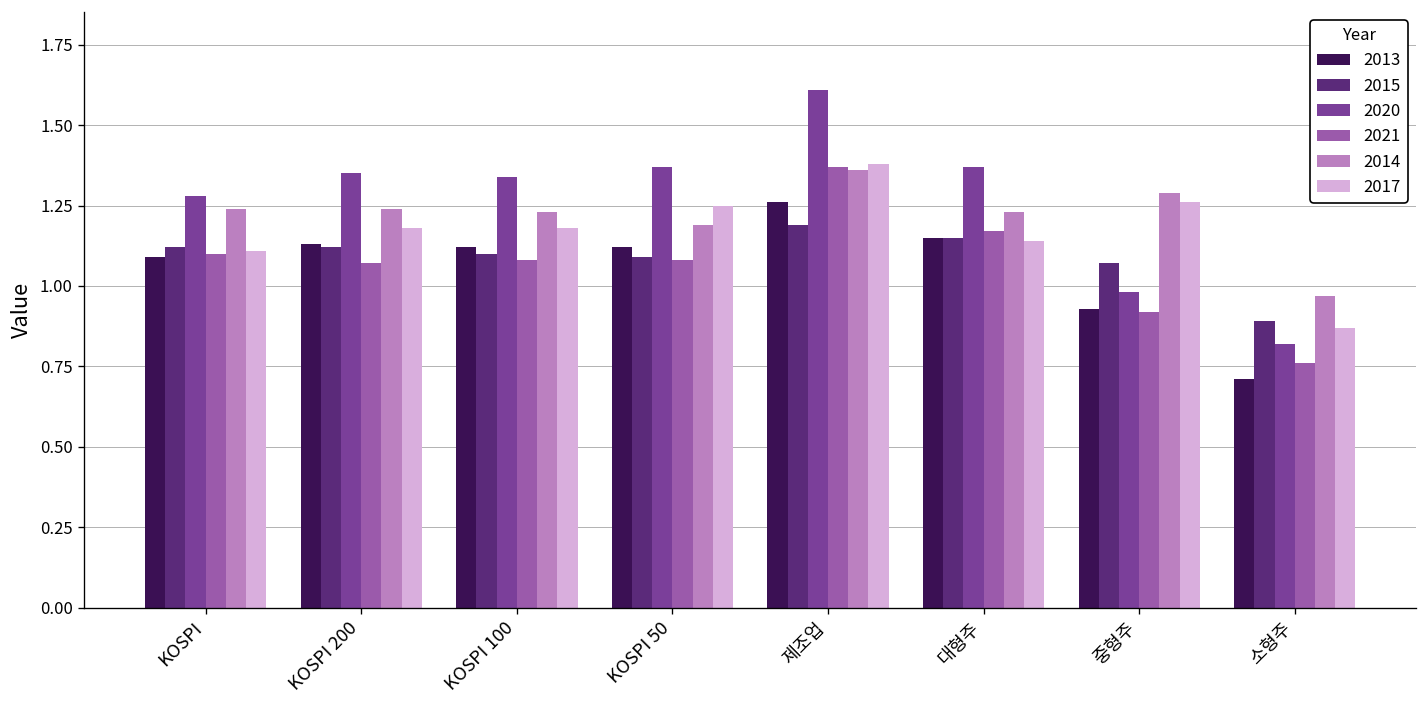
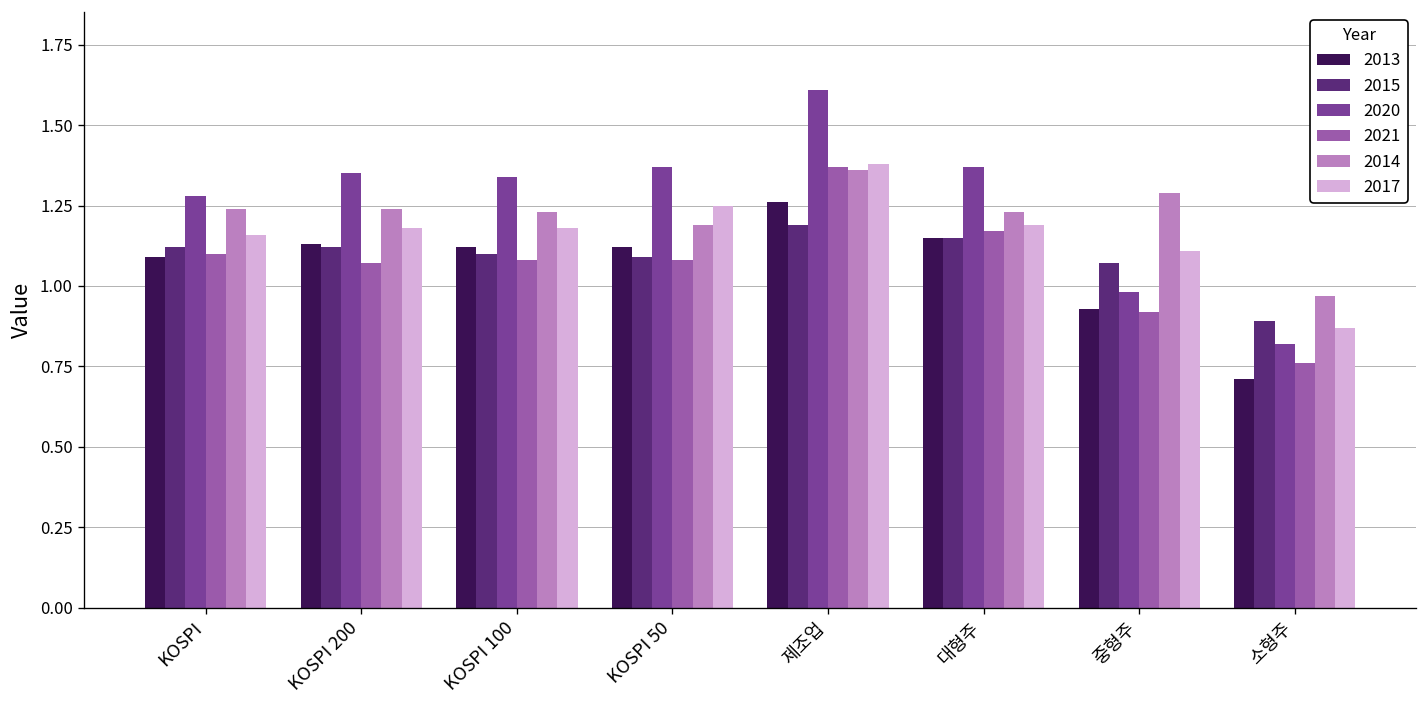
2017, KOSPI: 1.11 -> 1.16
2017, 대형주: 1.14 -> 1.19
2017, 중형주: 1.26 -> 1.11
